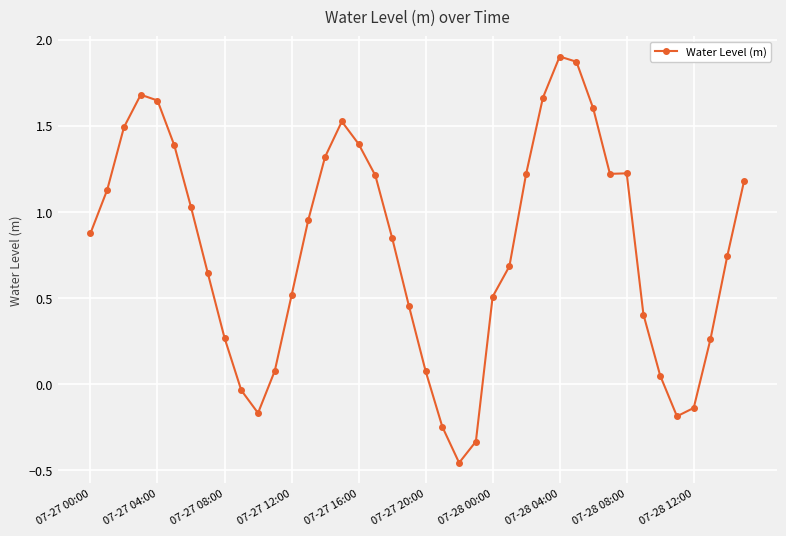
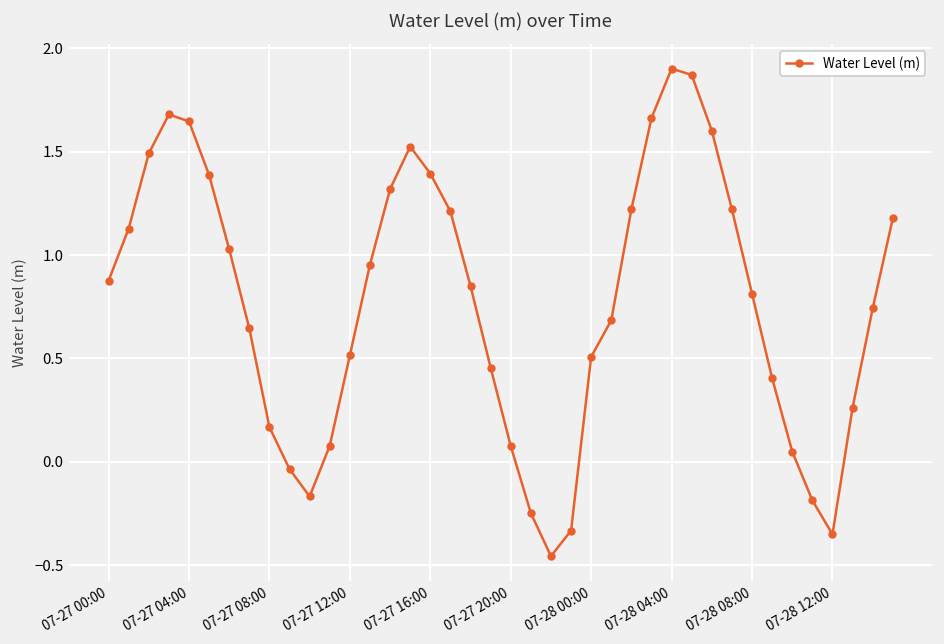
07-27 08:00: 0.27 -> 0.17
07-28 08:00: 1.22 -> 0.81
07-28 12:00: -0.14 -> -0.35
